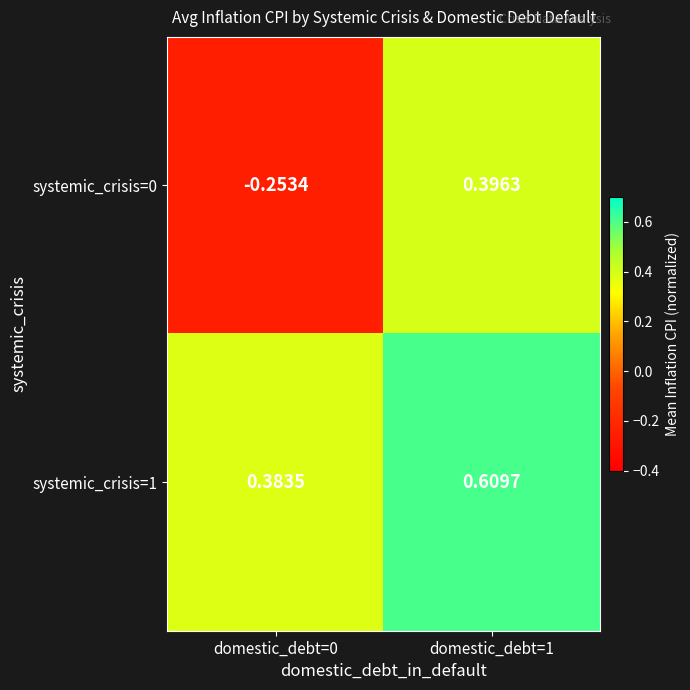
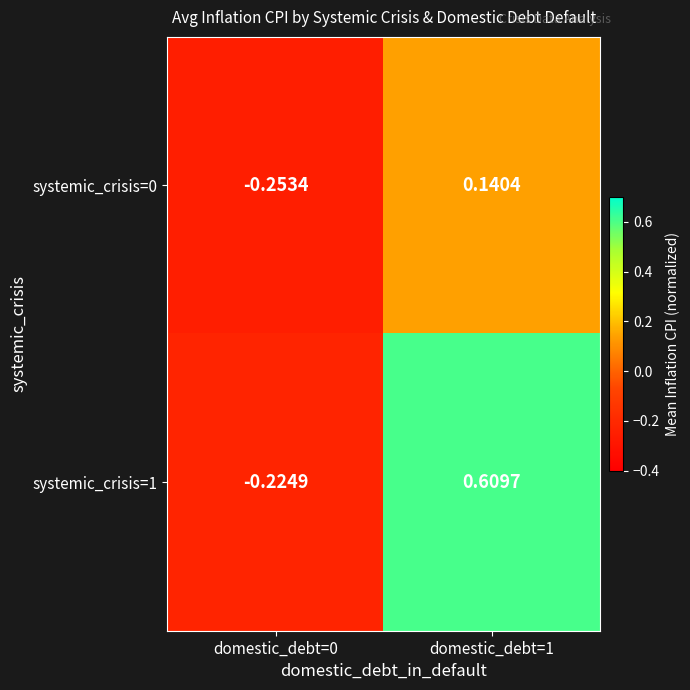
systemic_crisis=0, domestic_debt=1: 0.3963 -> 0.1404
systemic_crisis=1, domestic_debt=0: 0.3835 -> -0.2249
